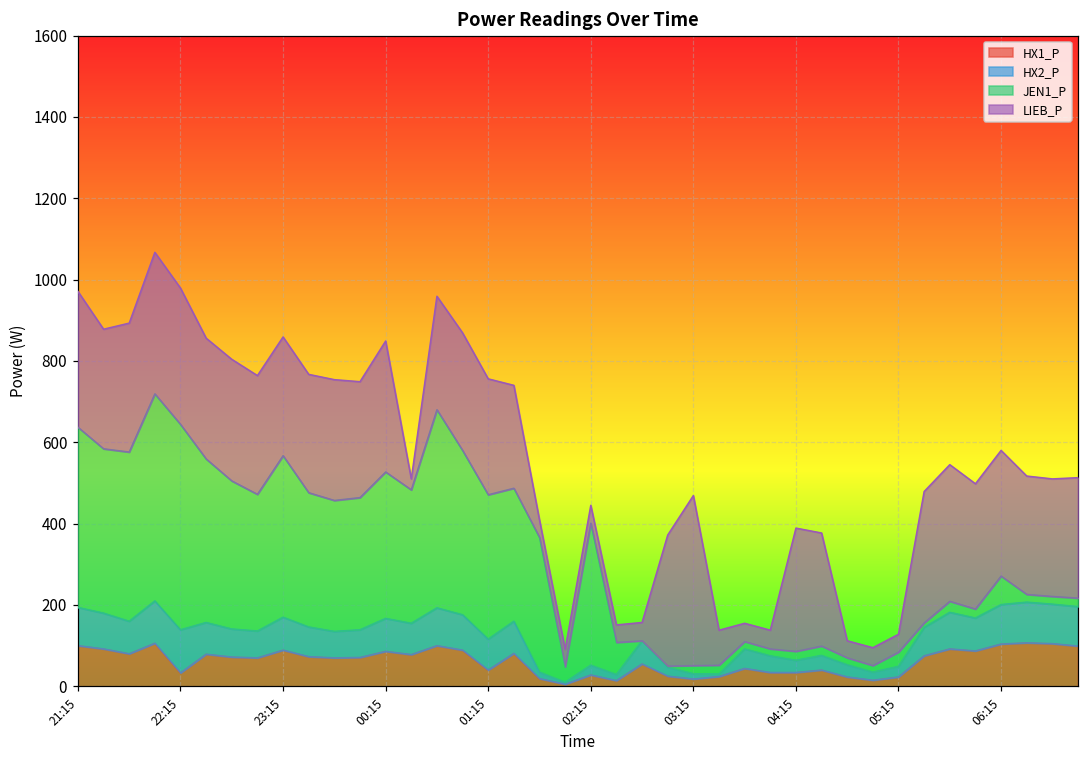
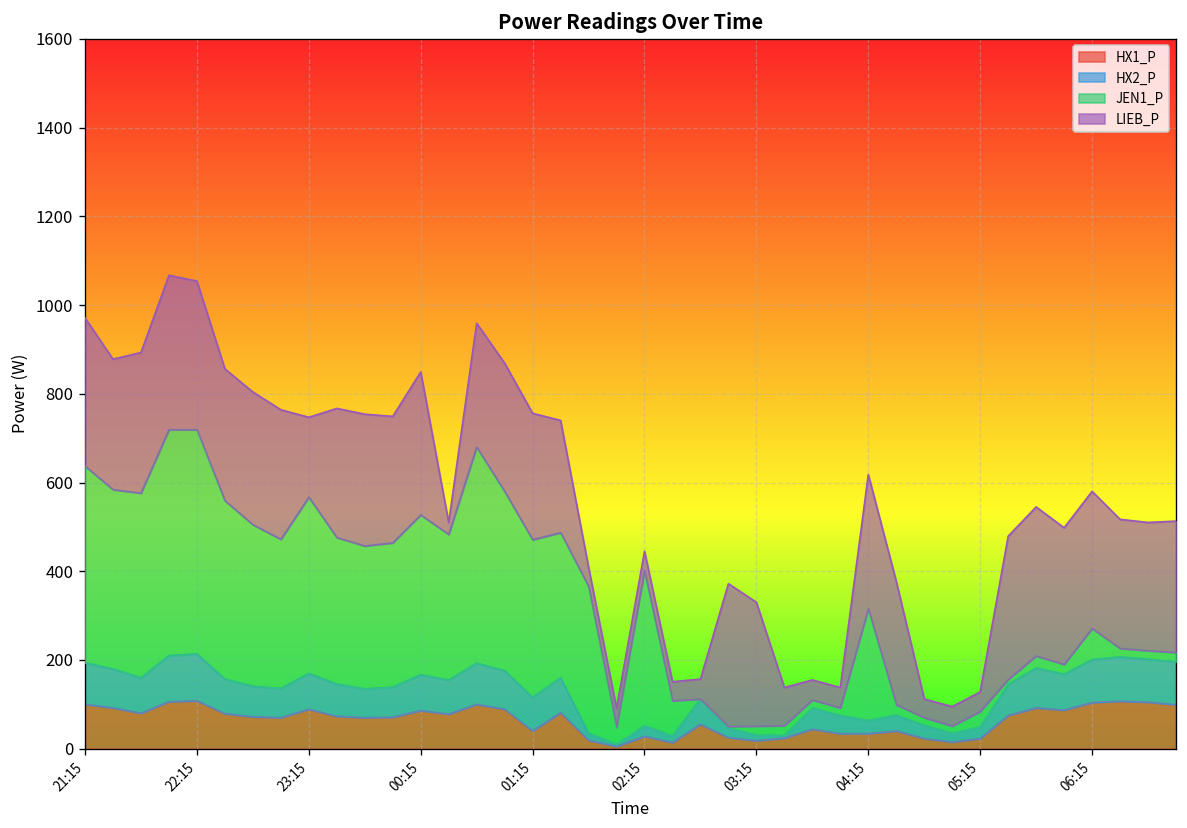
HX1_P, 22:15: 30 -> 110
LIEB_P, 23:15: 290 -> 180
LIEB_P, 03:15: 420 -> 280
JEN1_P, 04:15: 20 -> 250
